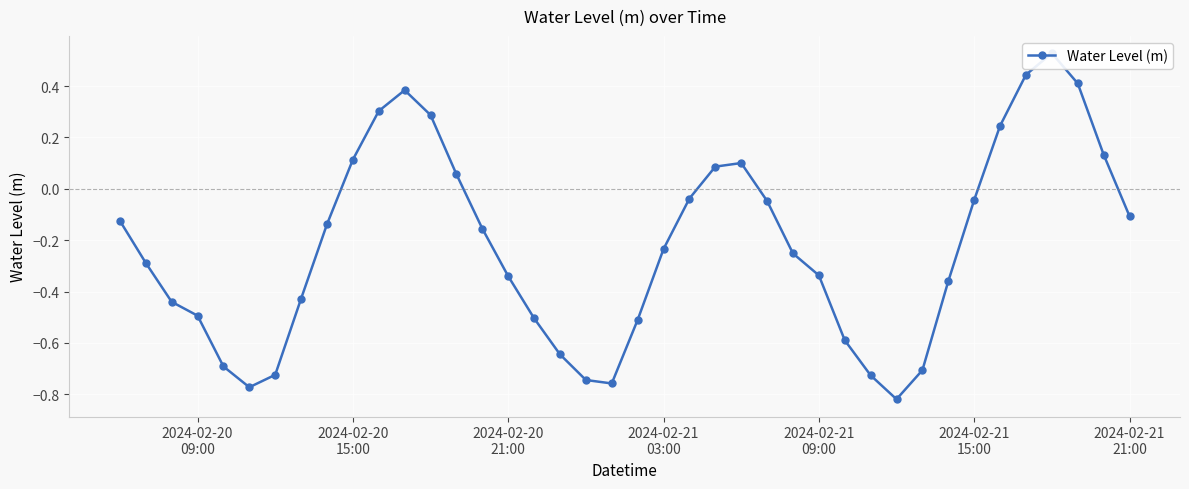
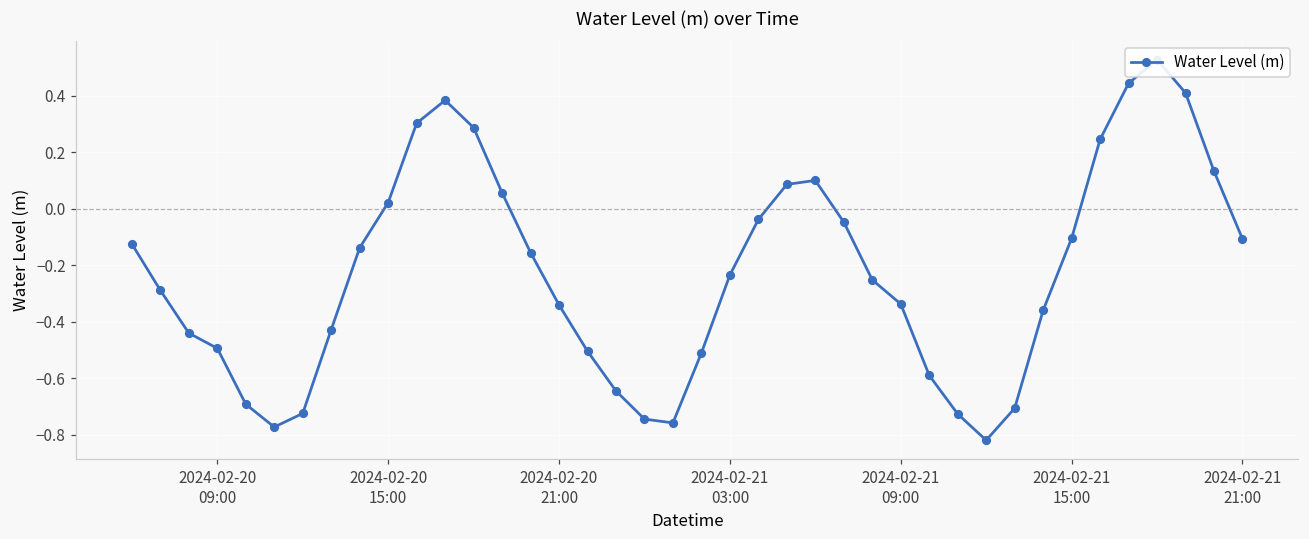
2024-02-20 15:00: 0.11 -> 0.02
2024-02-21 15:00: -0.04 -> -0.10
